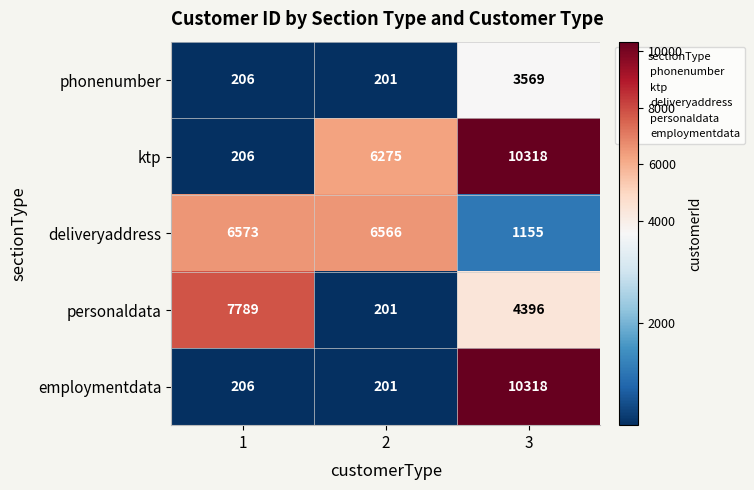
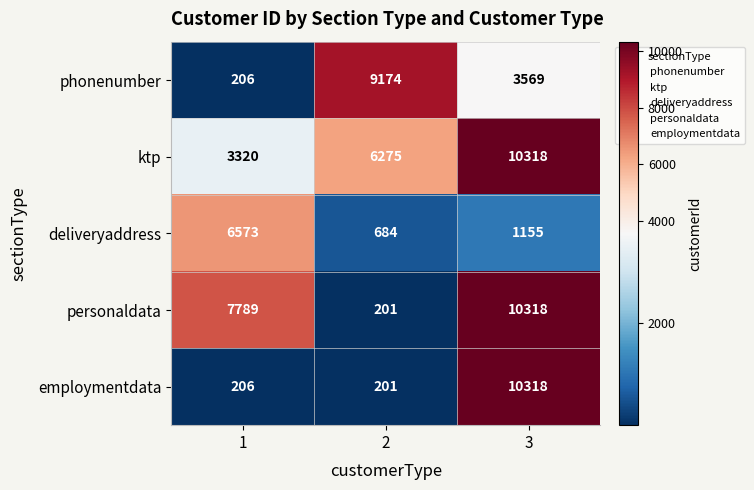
phonenumber, 2: 201 -> 9174
ktp, 1: 206 -> 3320
deliveryaddress, 2: 6566 -> 684
personaldata, 3: 4396 -> 10318
